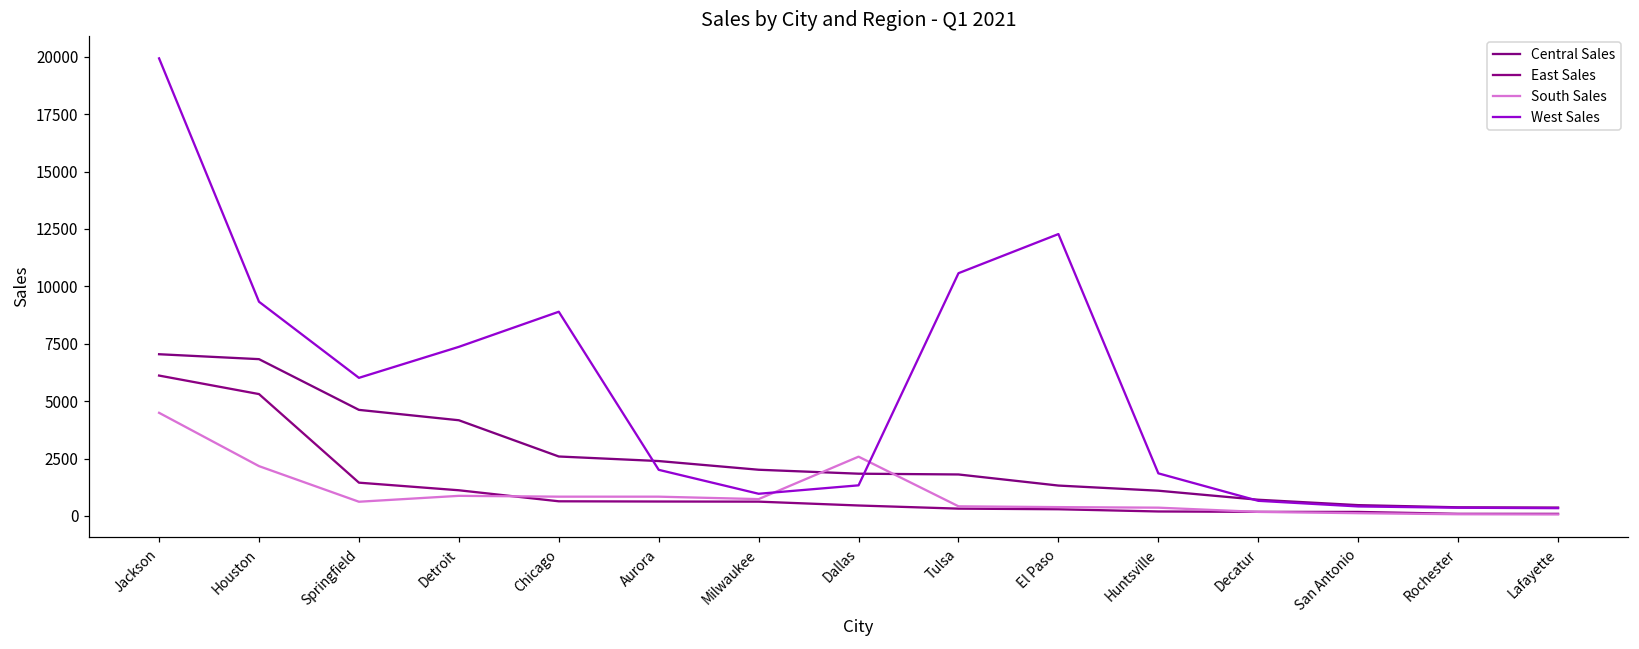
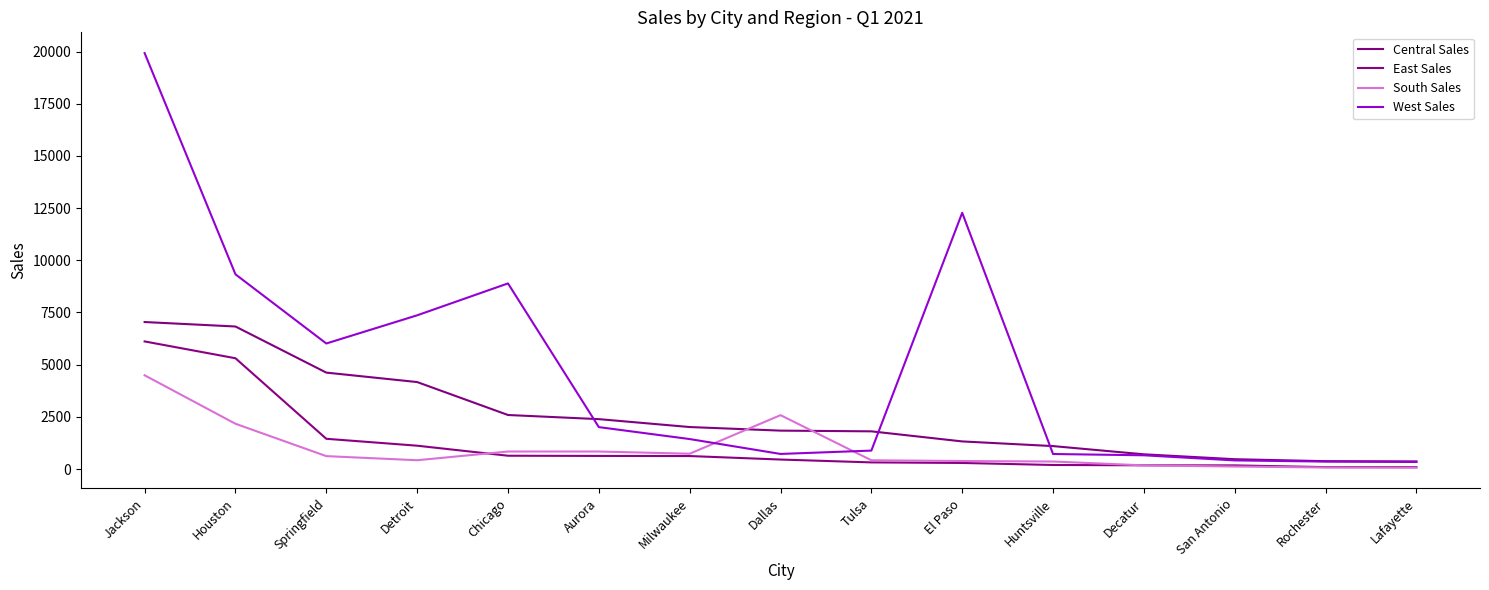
South Sales, Detroit: 900 -> 400
West Sales, Milwaukee: 1000 -> 1400
West Sales, Dallas: 1300 -> 700
West Sales, Tulsa: 10600 -> 900
West Sales, Huntsville: 1900 -> 700
